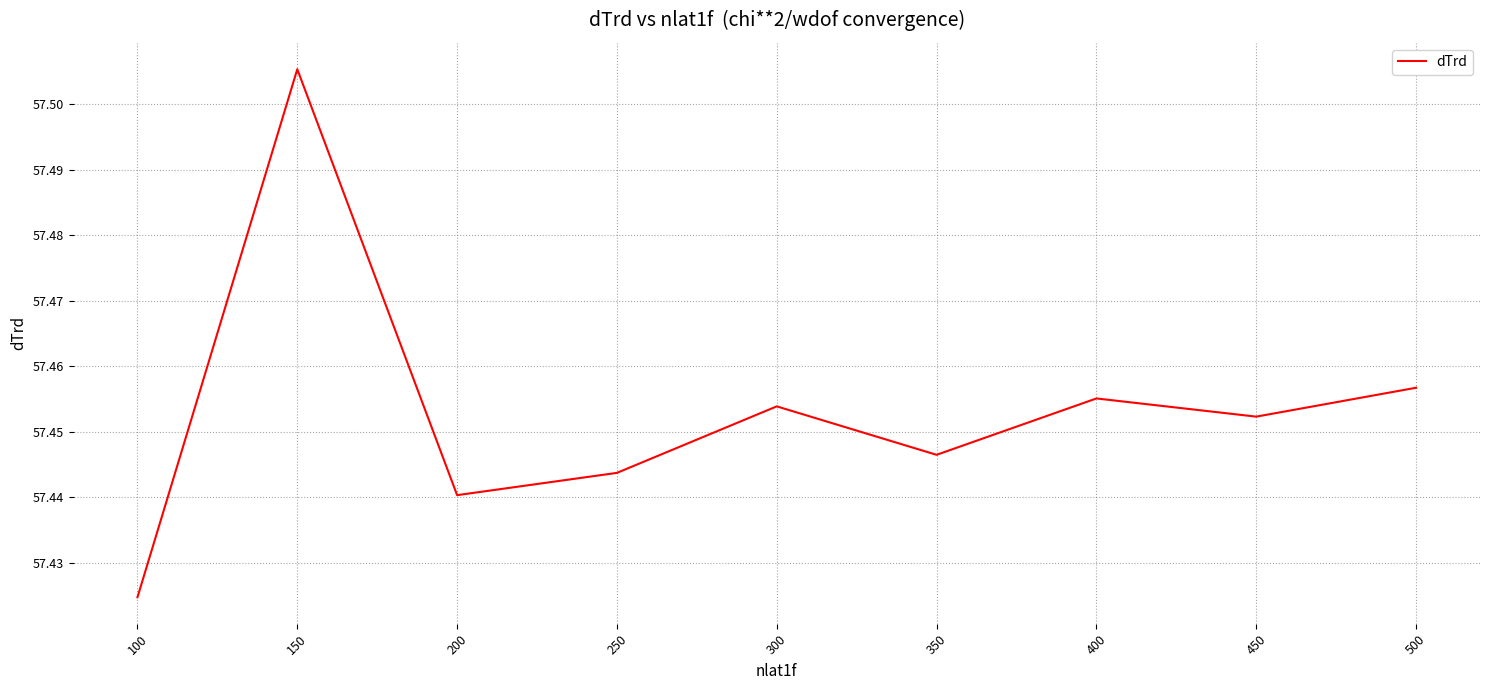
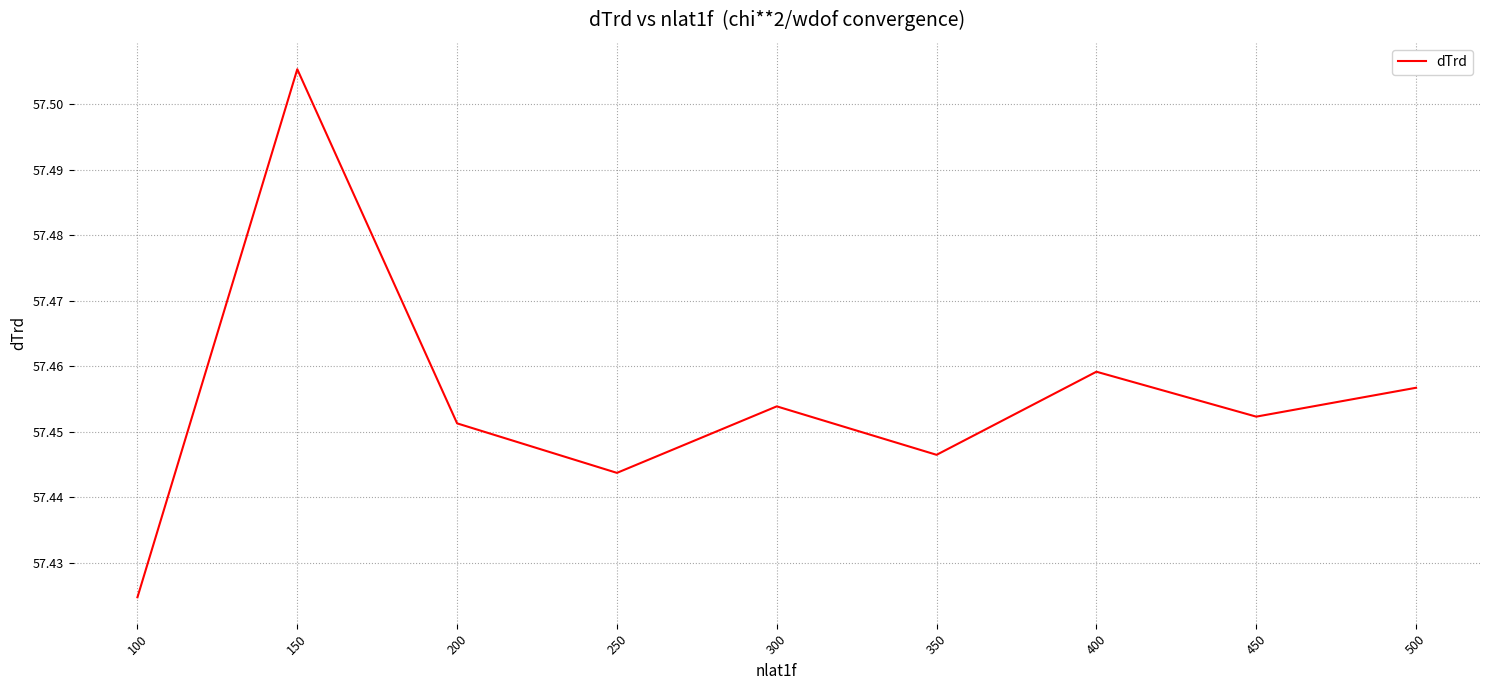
200: 57.440 -> 57.451
400: 57.455 -> 57.459
